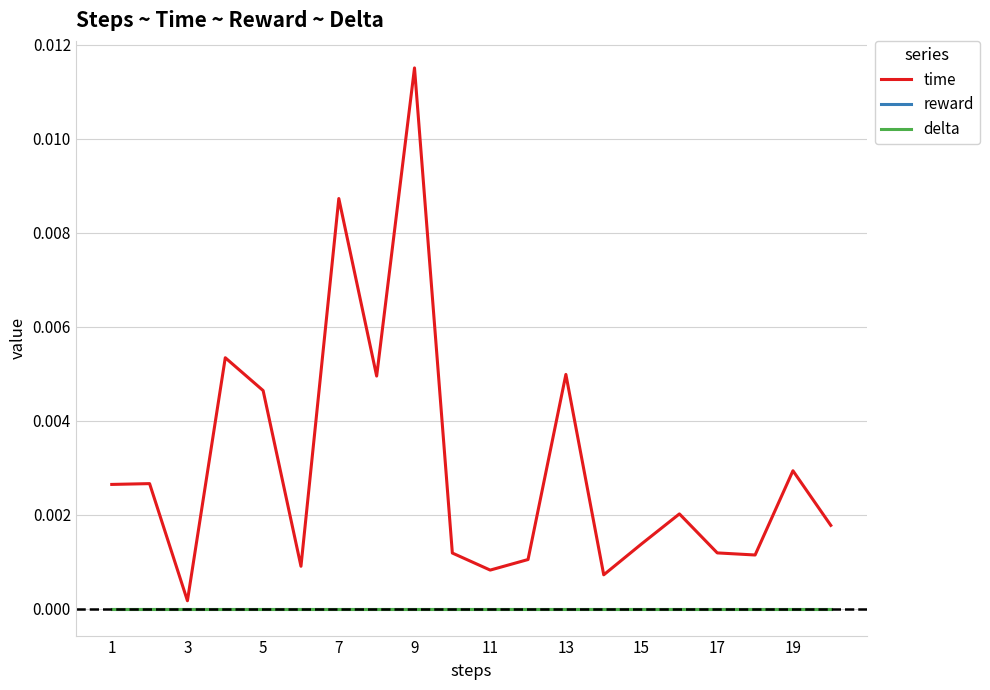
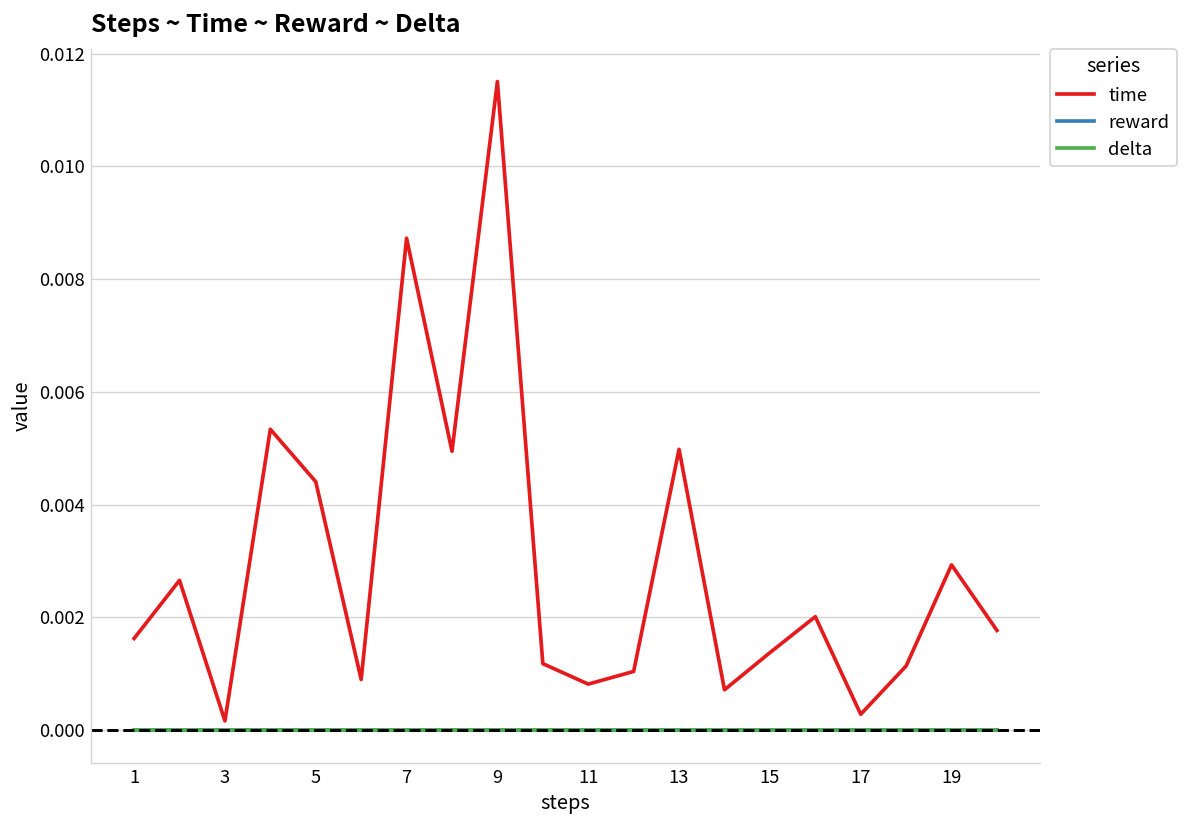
time, 1: 0.0026 -> 0.0016
time, 5: 0.0046 -> 0.0044
time, 17: 0.0012 -> 0.0003
